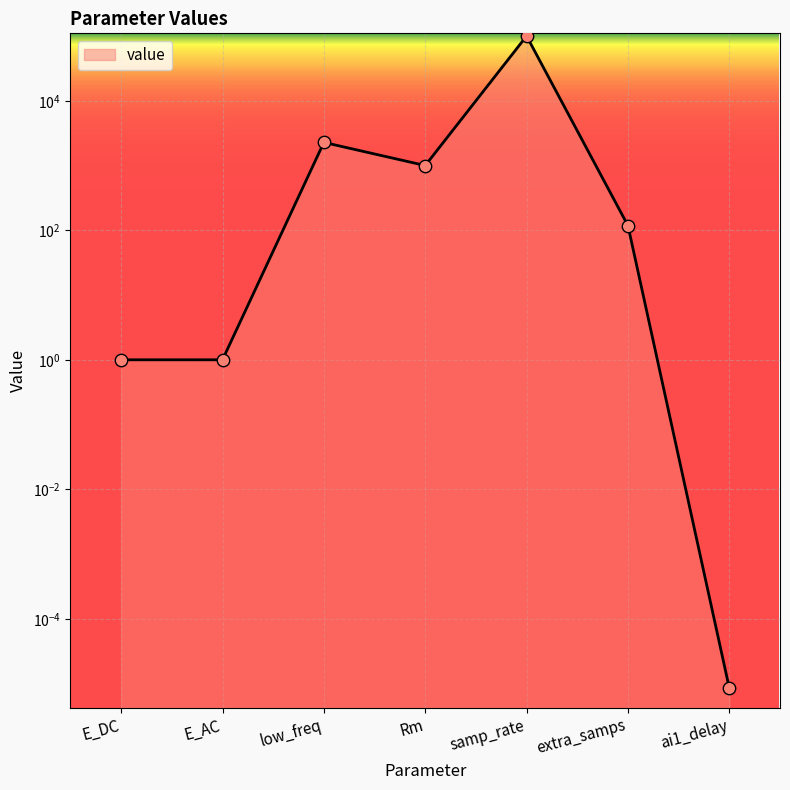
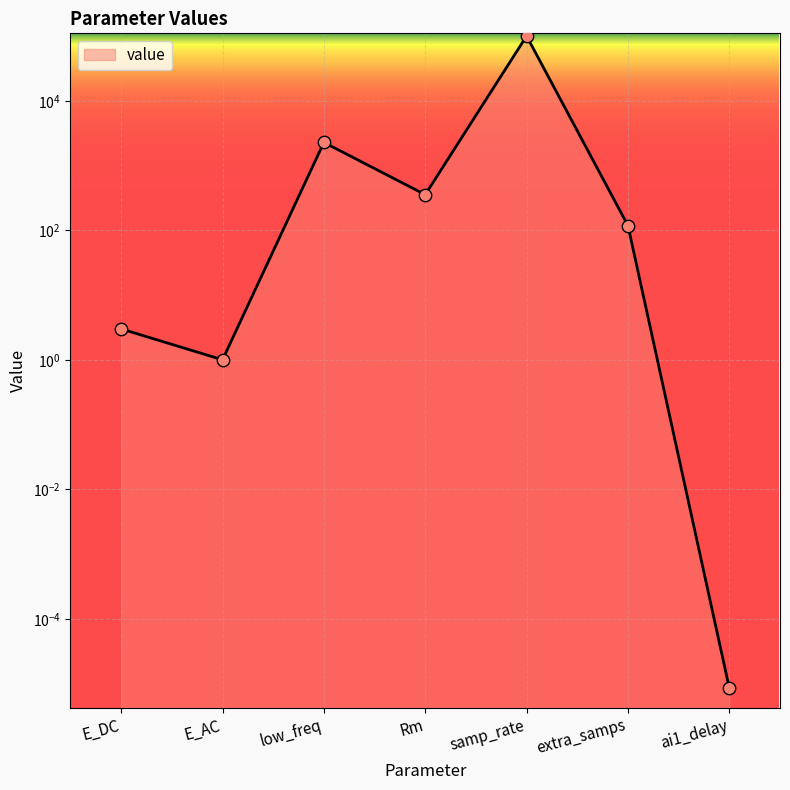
E_DC: 1 -> 3
Rm: 1000 -> 400
